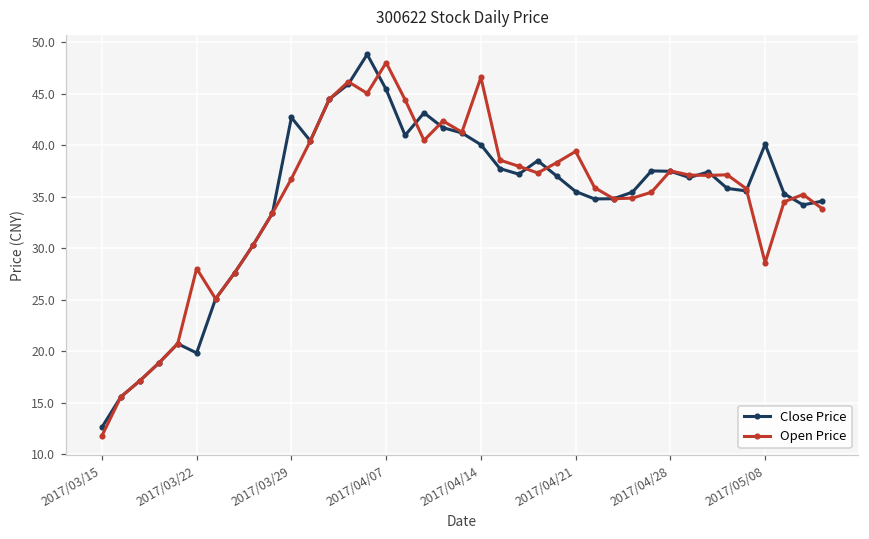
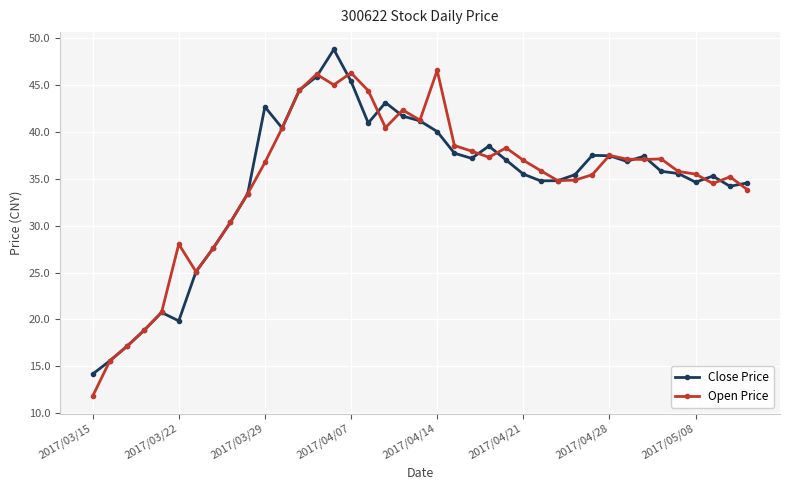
Close Price, 2017/03/15: 13 -> 14
Open Price, 2017/04/07: 48 -> 46
Open Price, 2017/04/21: 39 -> 37
Close Price, 2017/05/08: 40 -> 35
Open Price, 2017/05/08: 29 -> 36
